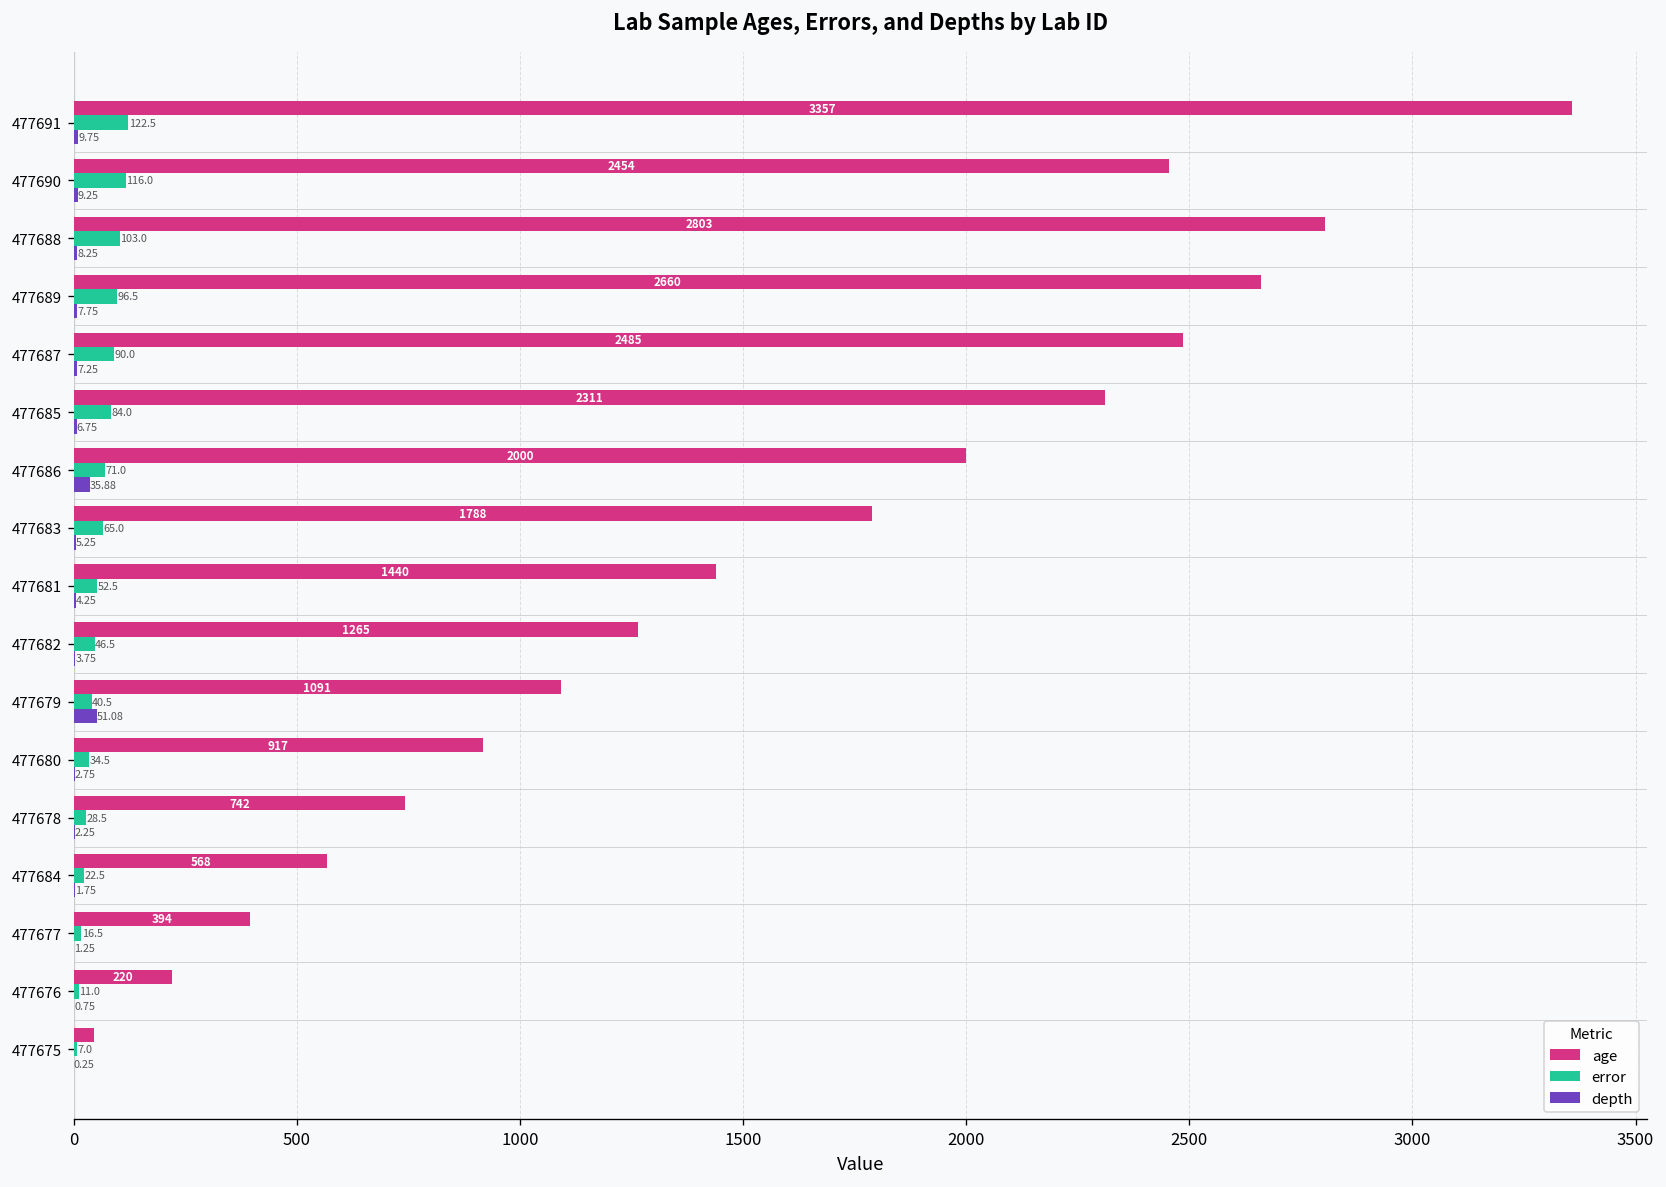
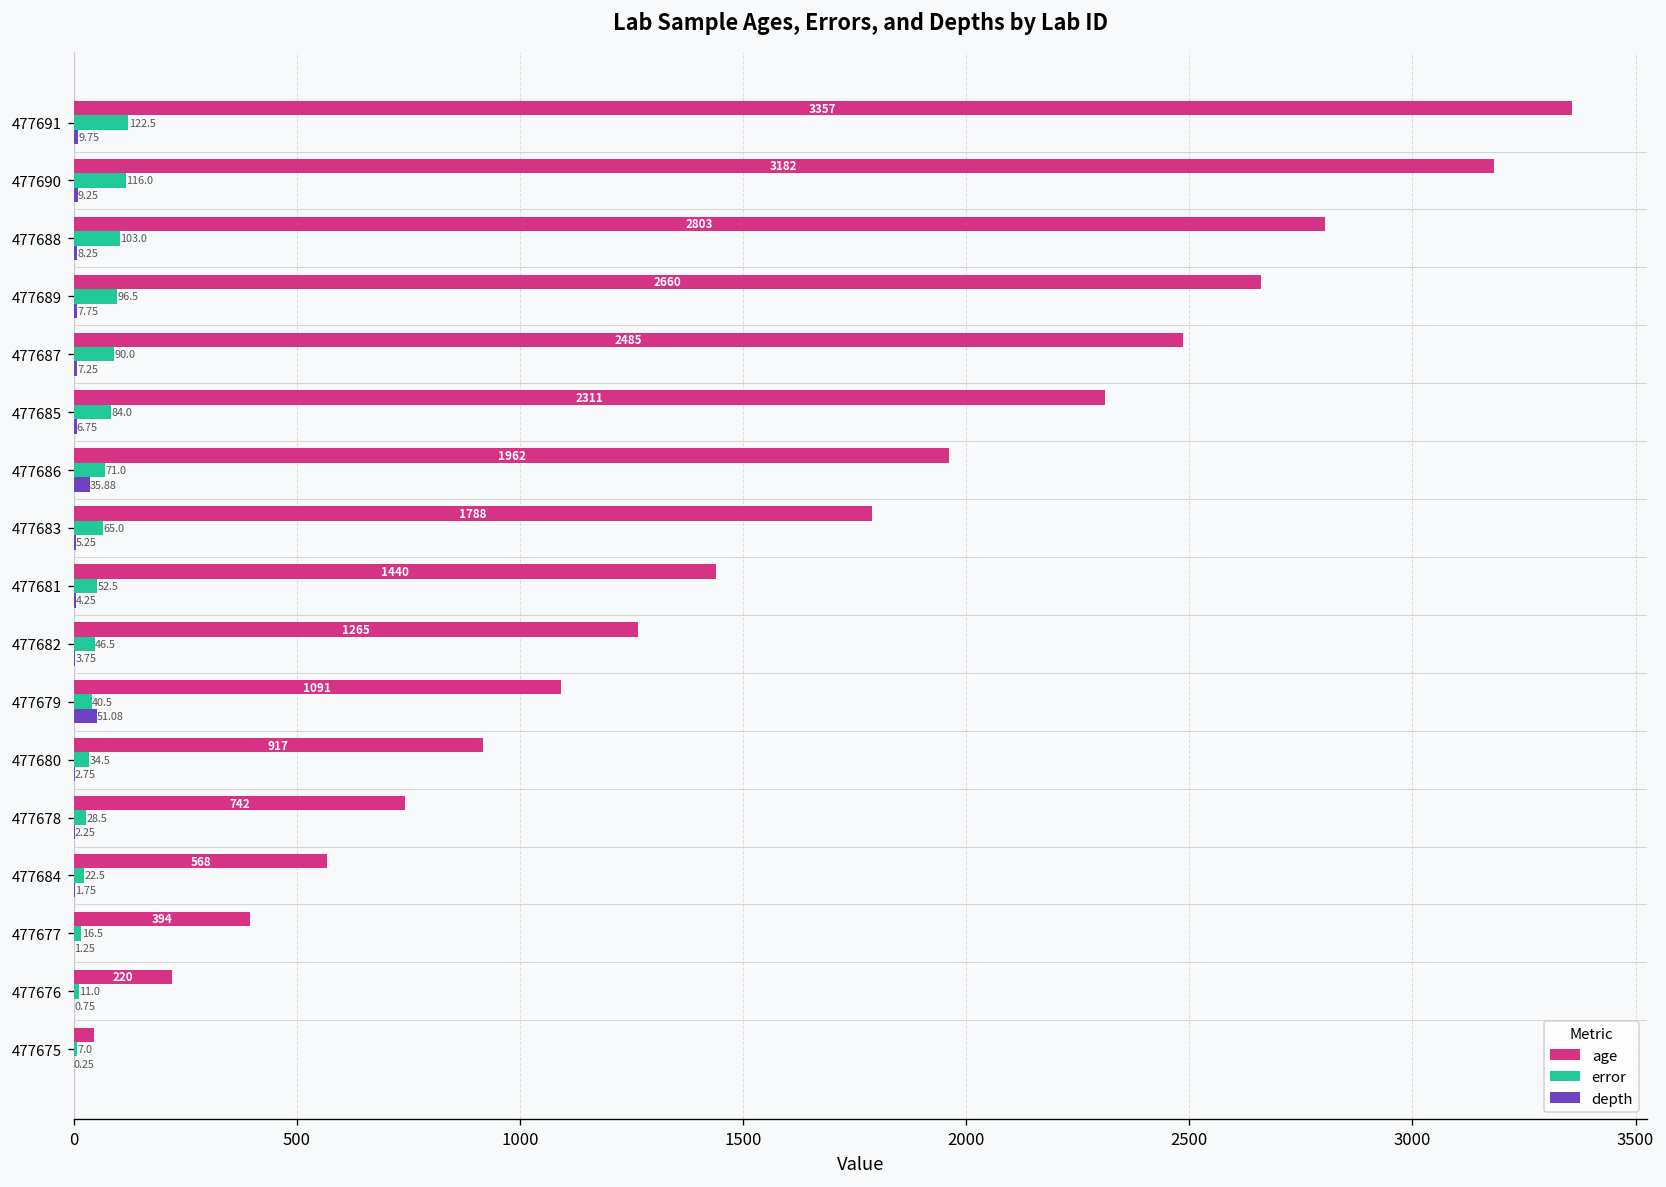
age, 477690: 2454 -> 3182
age, 477686: 2000 -> 1962
